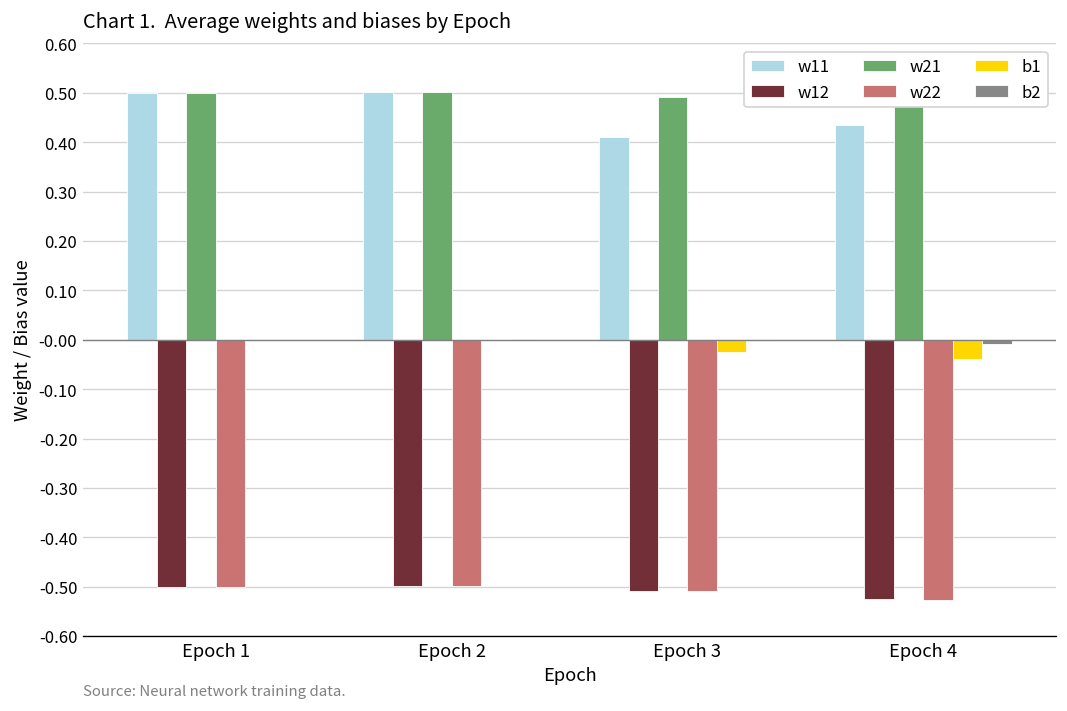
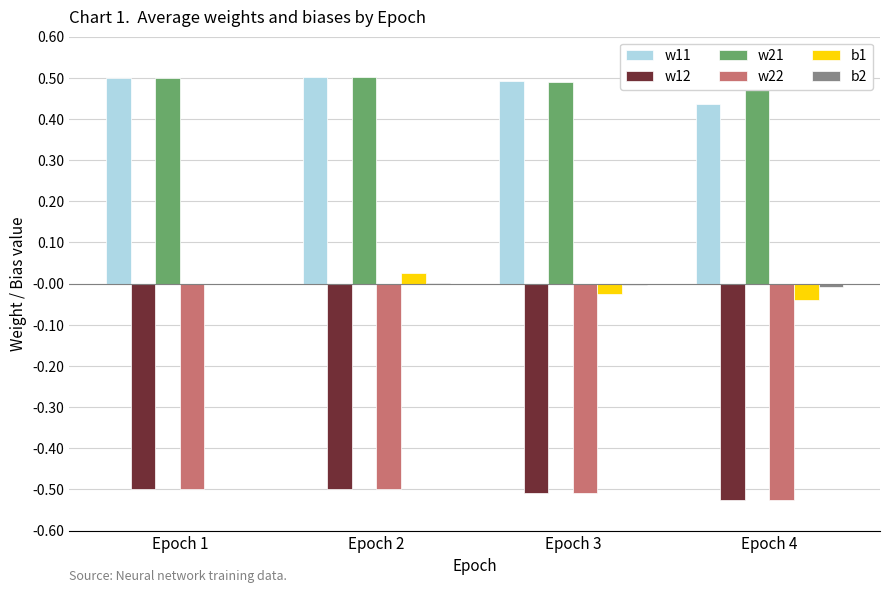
b1, Epoch 2: 0.00 -> 0.03
w11, Epoch 3: 0.41 -> 0.49
